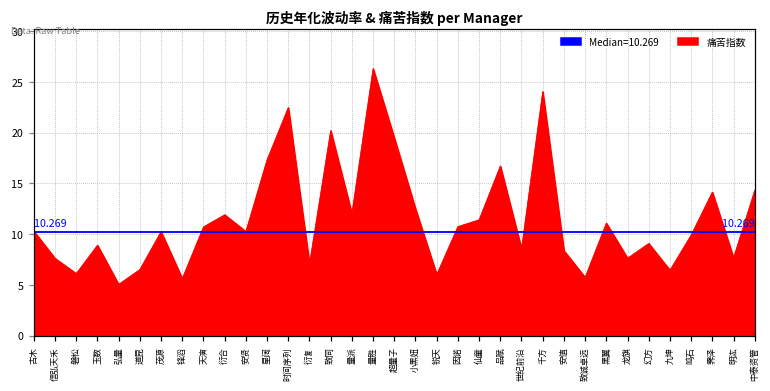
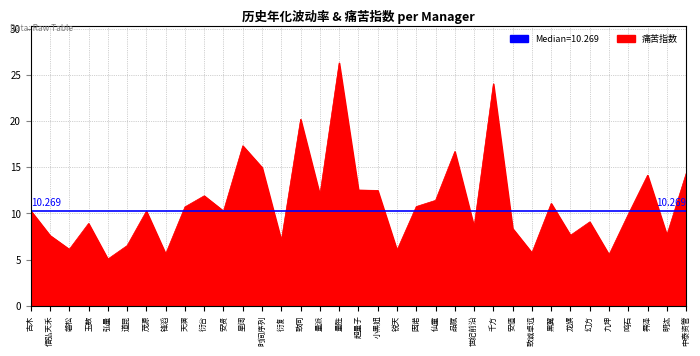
时间序列: 22 -> 15
超量子: 19 -> 13
九坤: 6.5 -> 5.5
